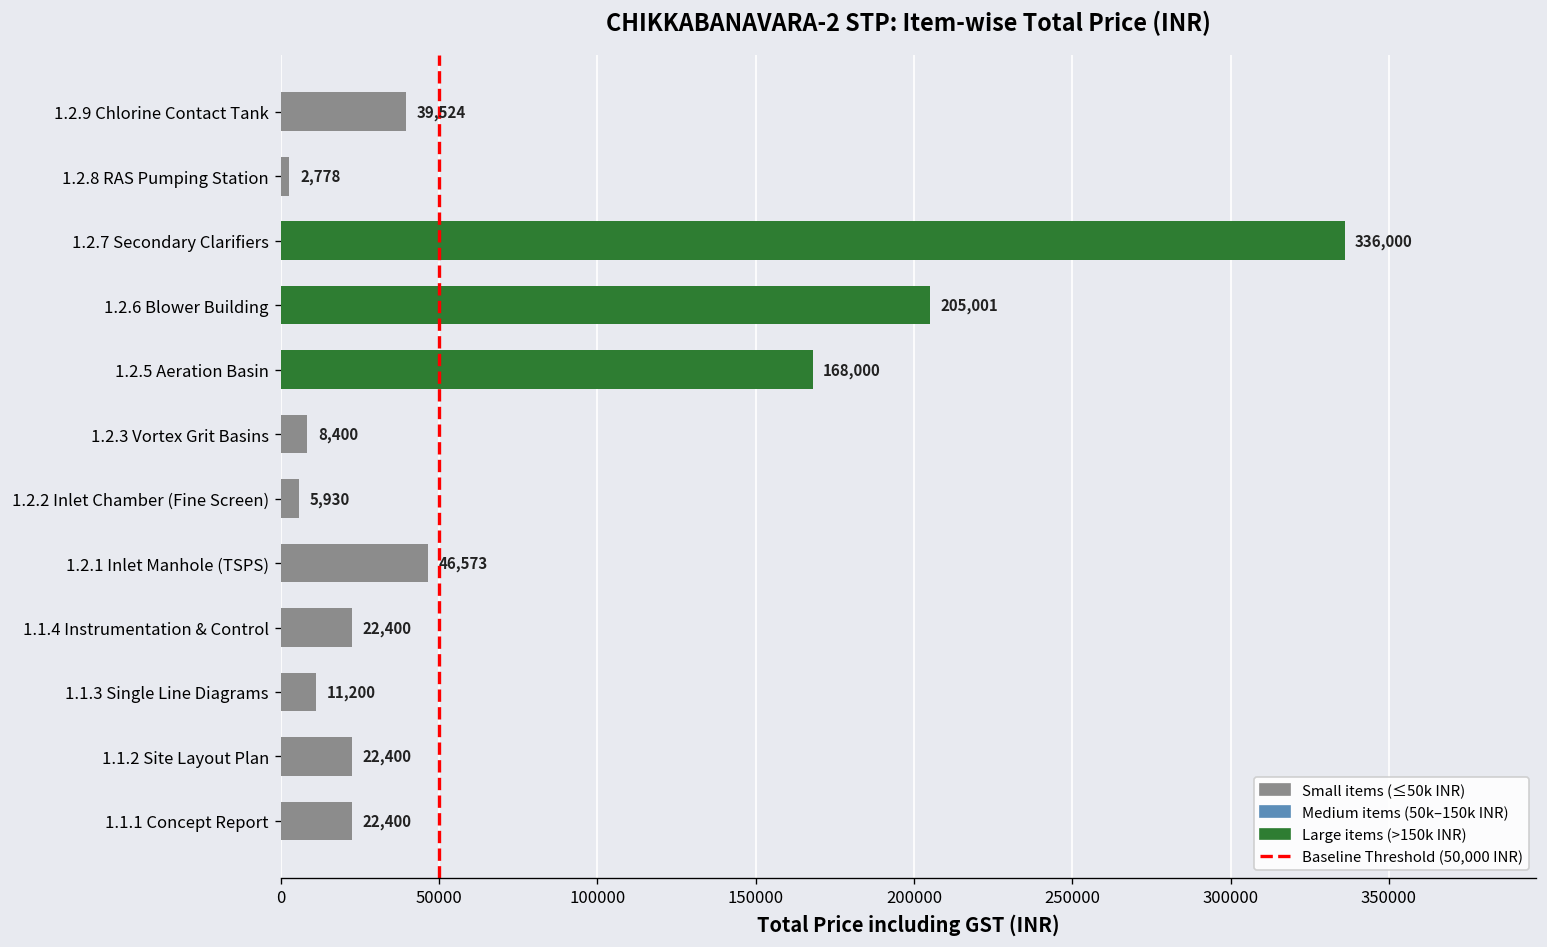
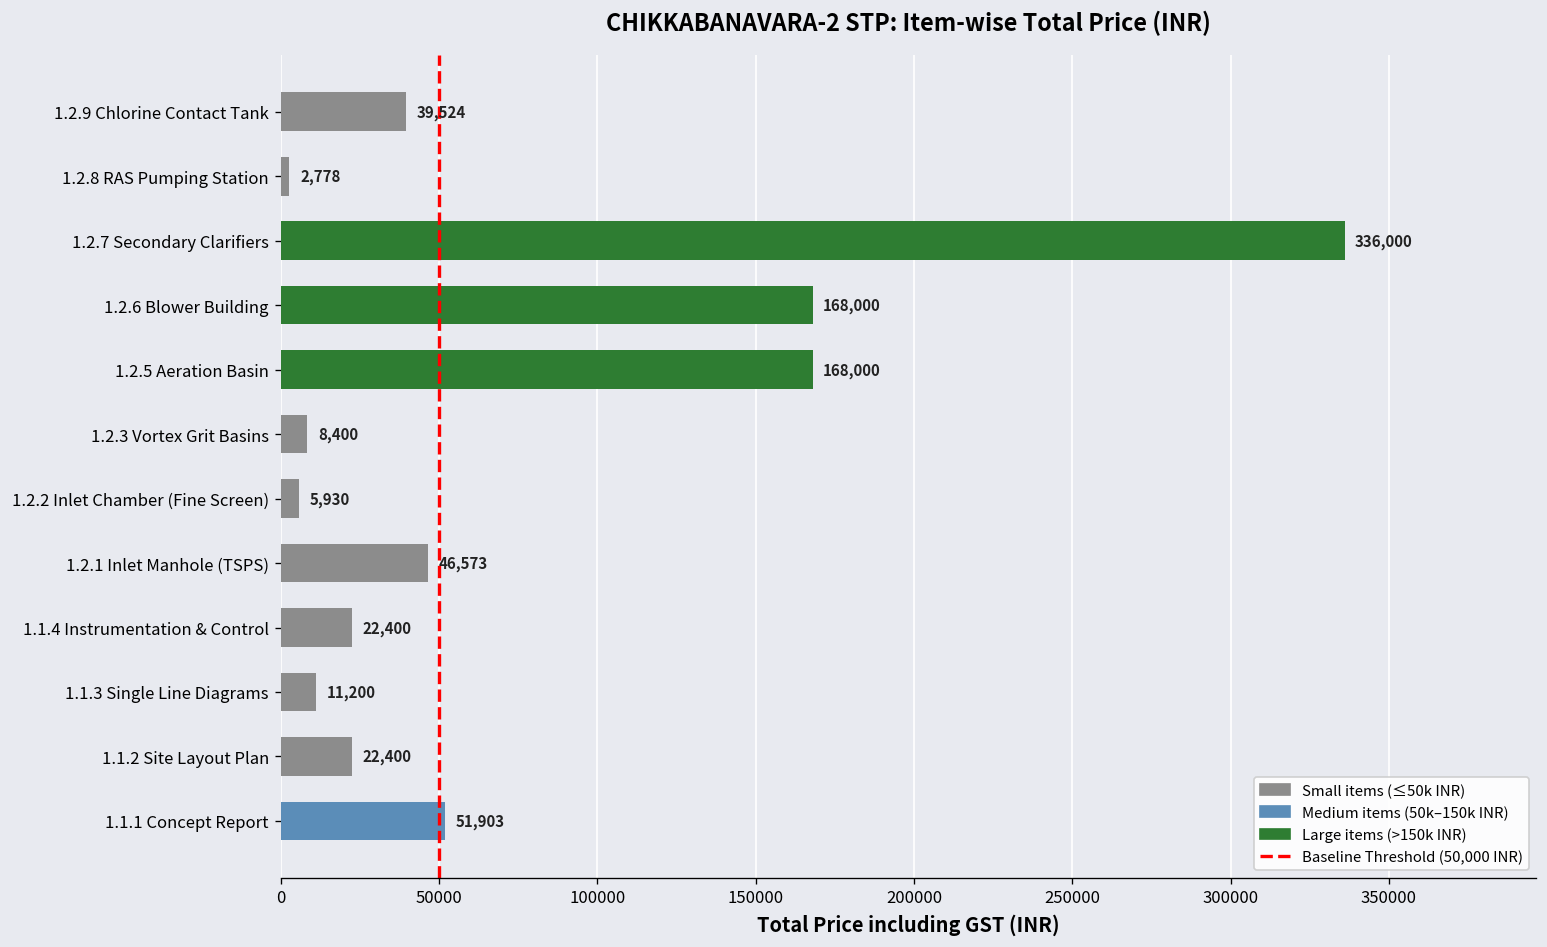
1.2.6 Blower Building: 205,001 -> 168,000
1.1.1 Concept Report: 22,400 -> 51,903
